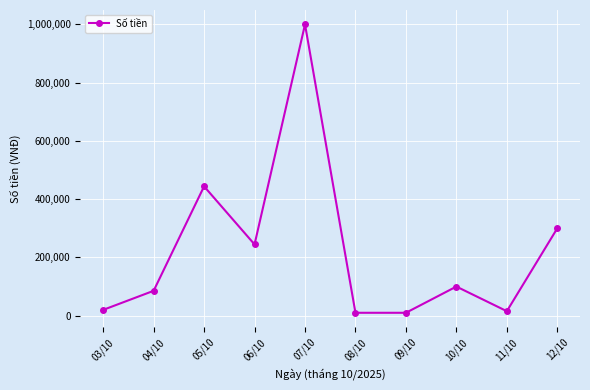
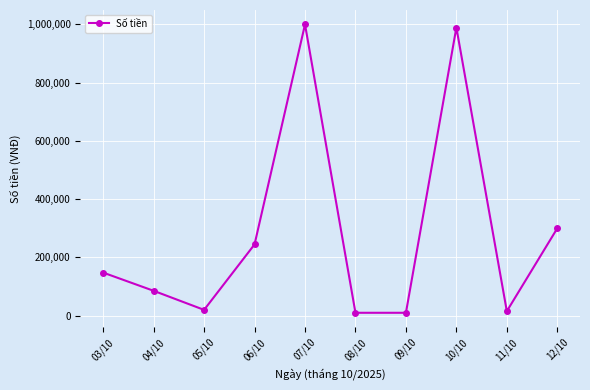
03/10: 20,000 -> 150,000
05/10: 440,000 -> 20,000
10/10: 100,000 -> 990,000
